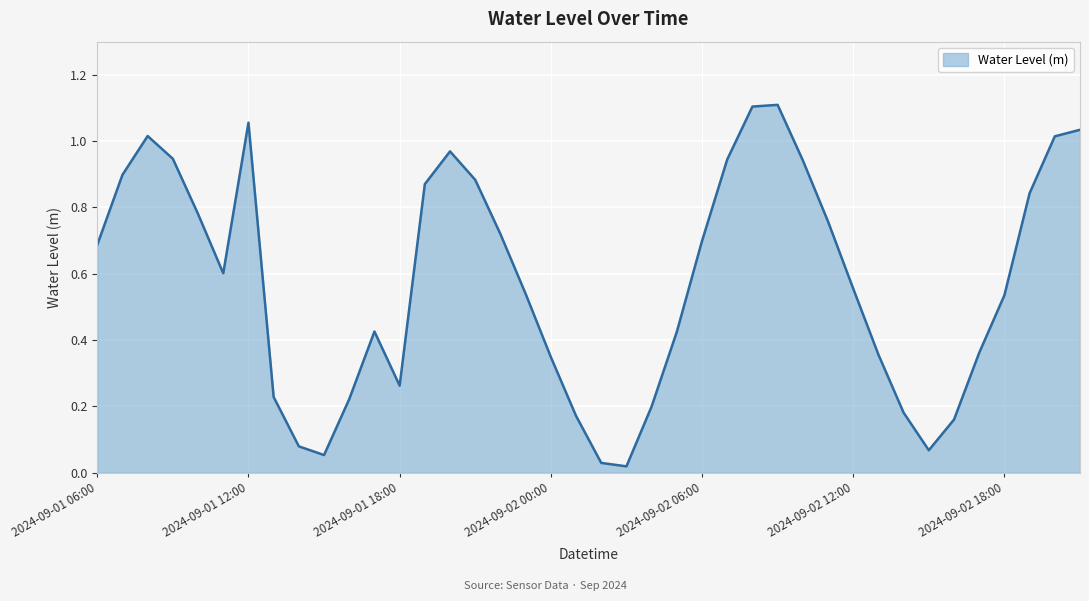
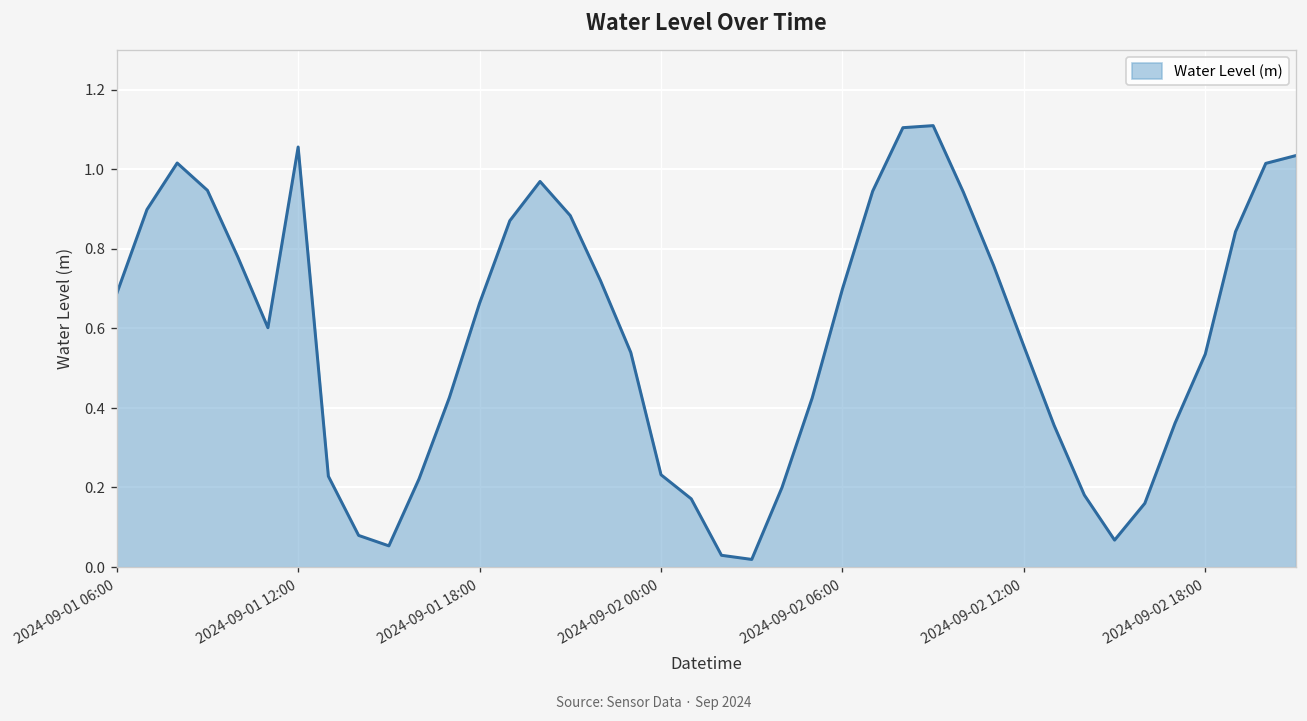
2024-09-01 18:00: 0.26 -> 0.66
2024-09-02 00:00: 0.35 -> 0.23
